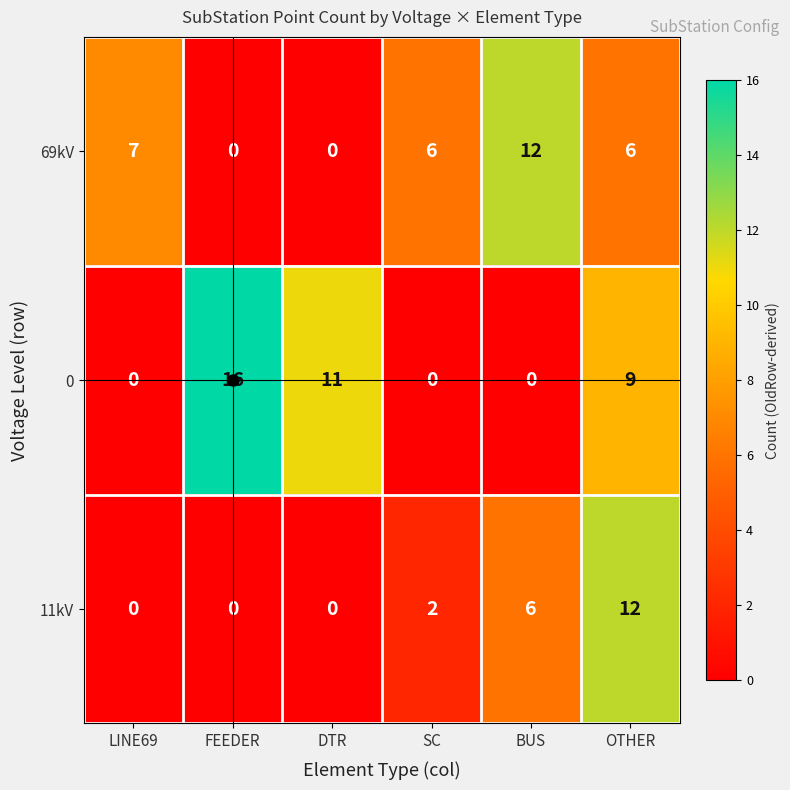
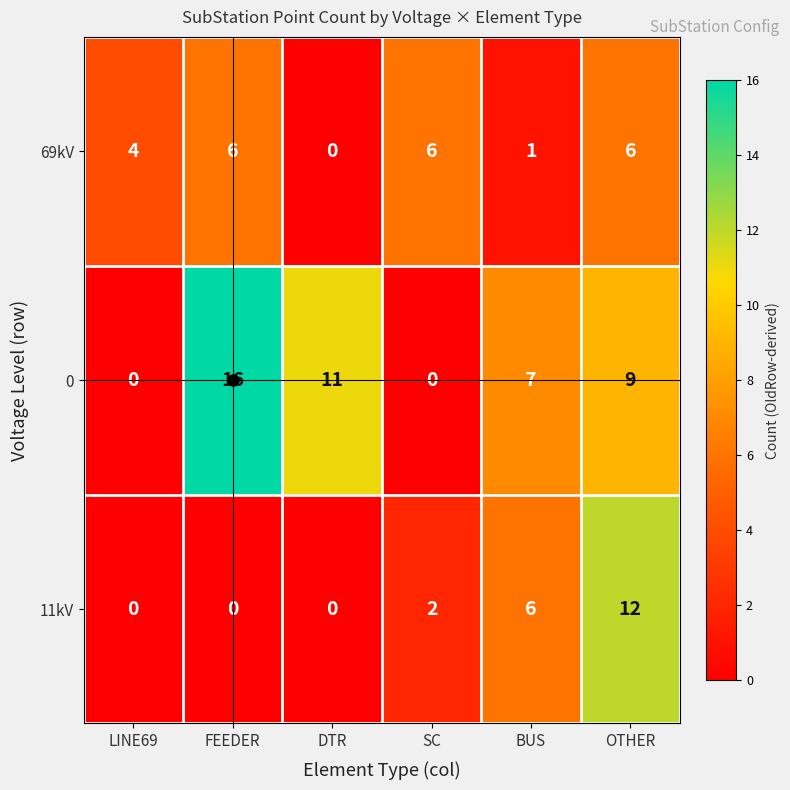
69kV, LINE69: 7 -> 4
69kV, FEEDER: 0 -> 6
69kV, BUS: 12 -> 1
0, BUS: 0 -> 7
